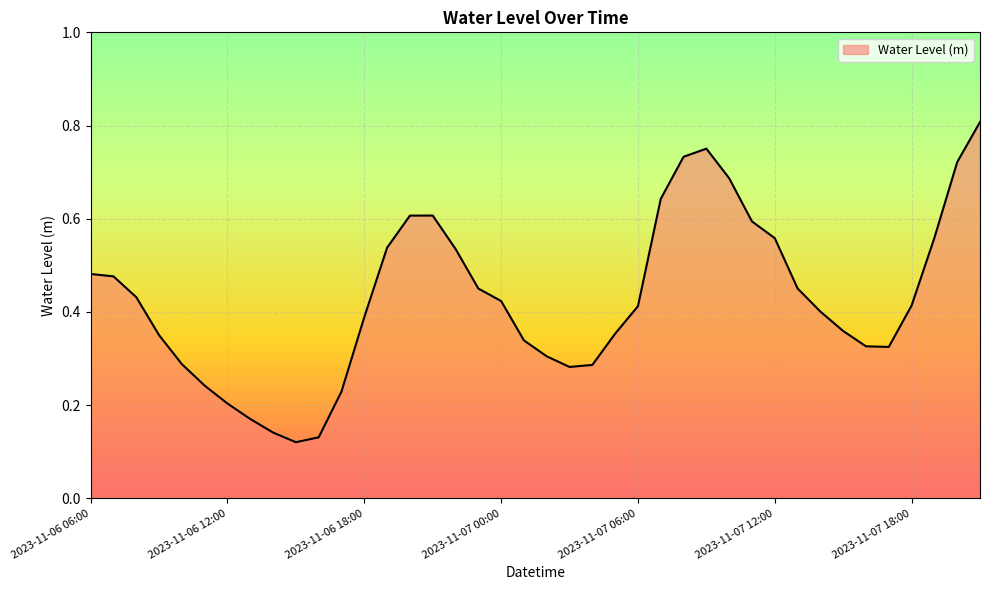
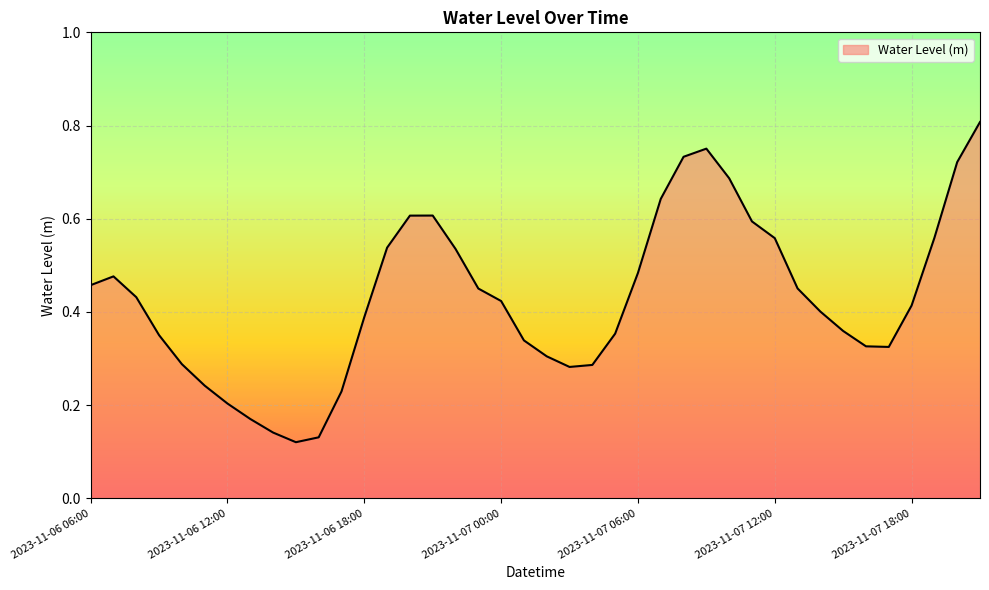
2023-11-06 06:00: 0.48 -> 0.46
2023-11-07 06:00: 0.41 -> 0.48
